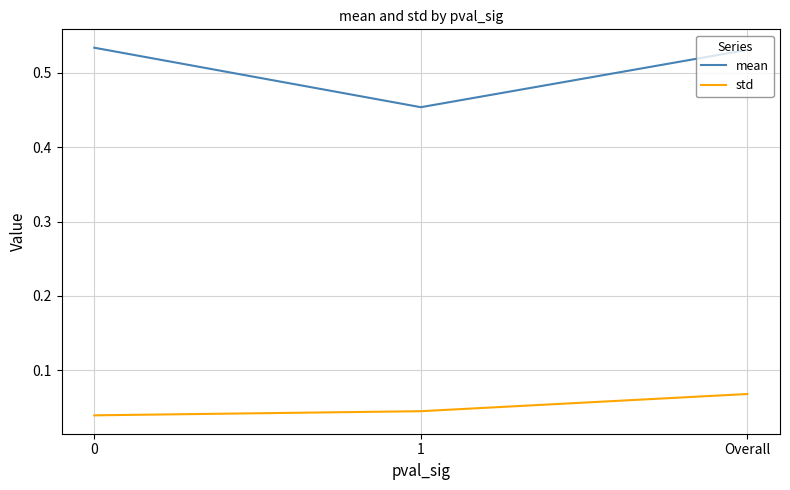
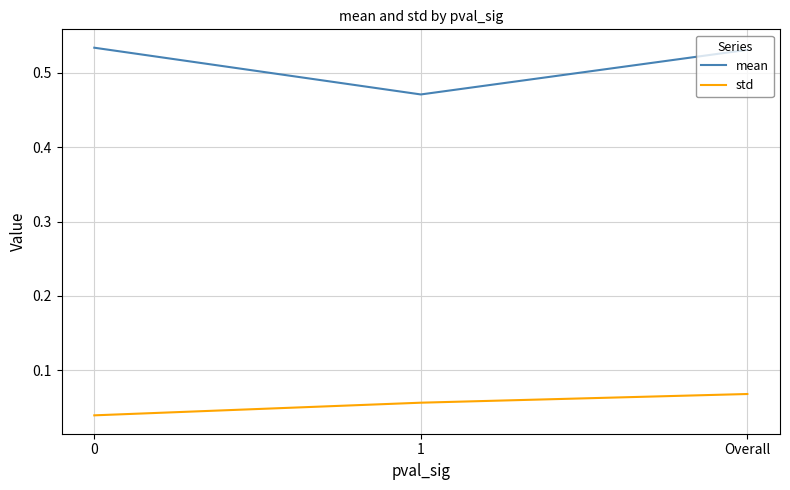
mean, 1: 0.45 -> 0.47
std, 1: 0.04 -> 0.06
